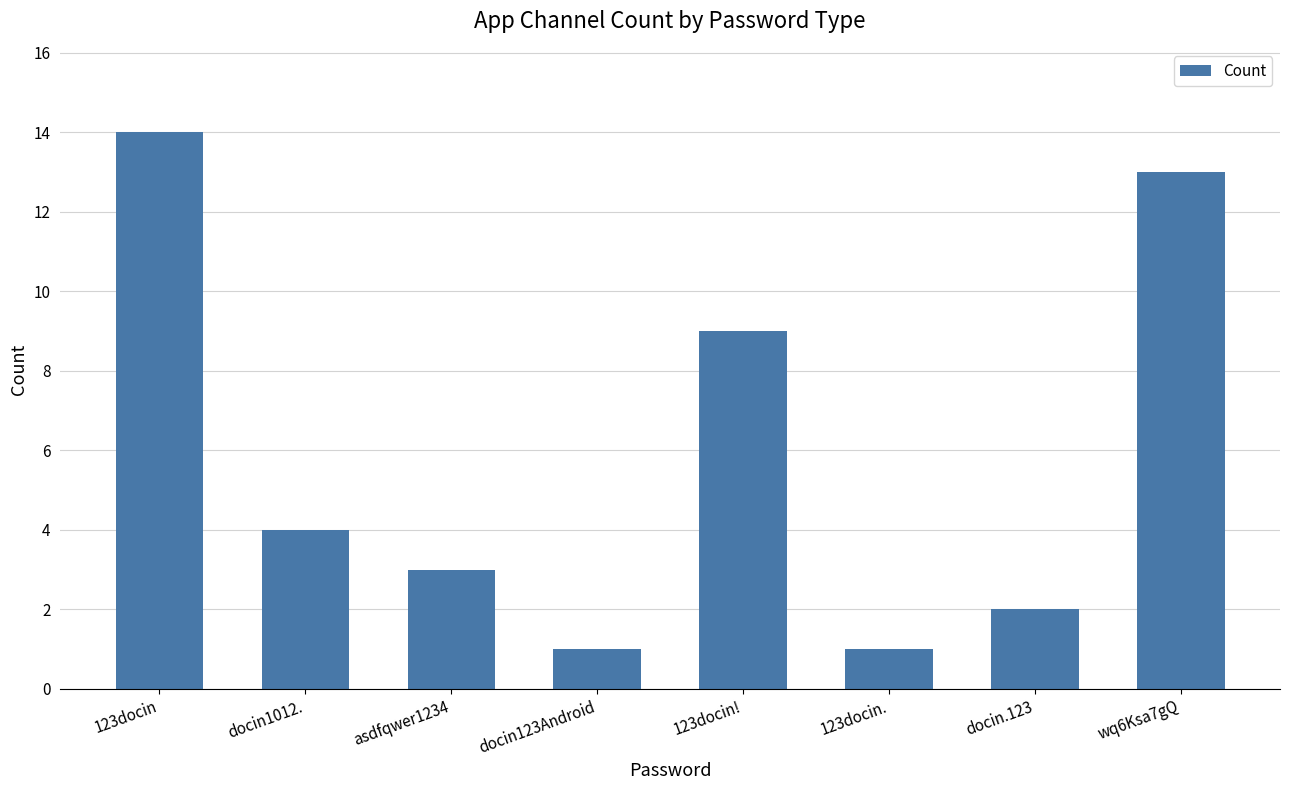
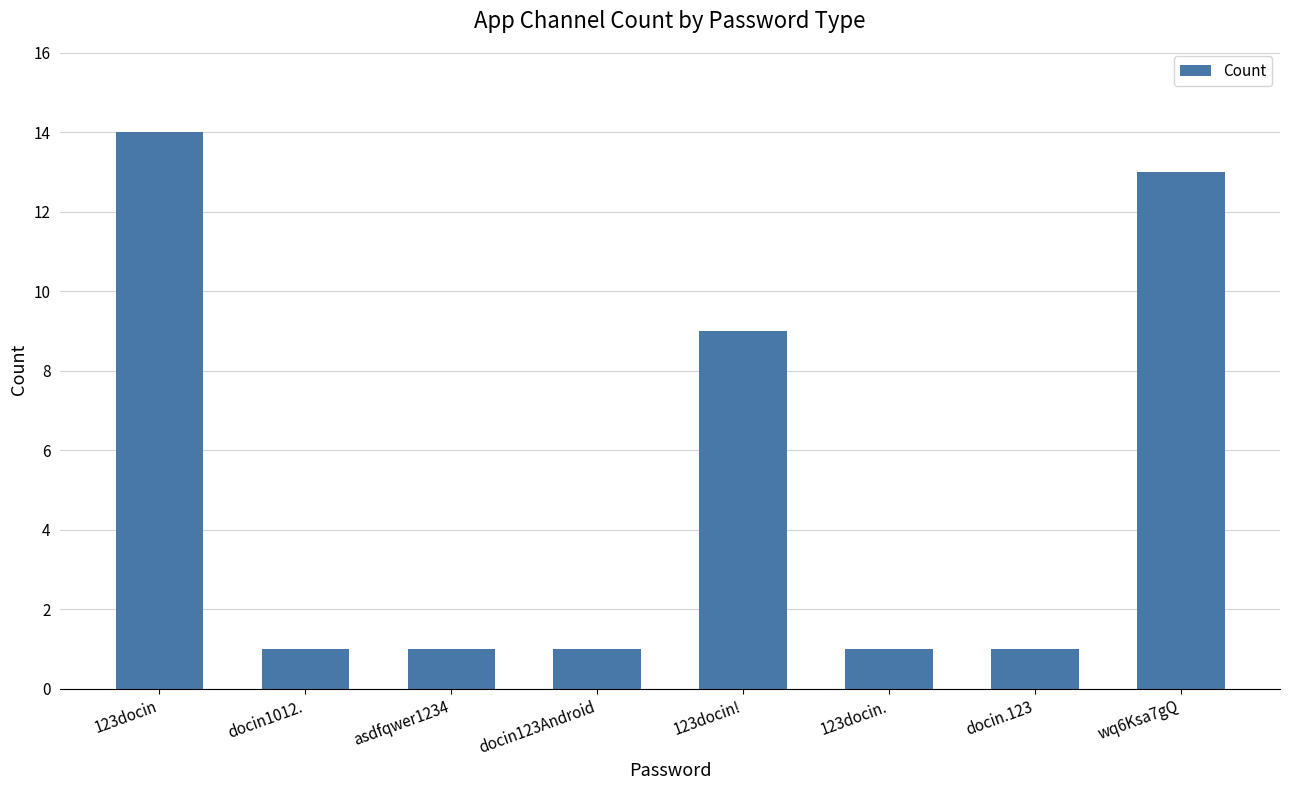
docin1012.: 4 -> 1
asdfqwer1234: 3 -> 1
docin.123: 2 -> 1
